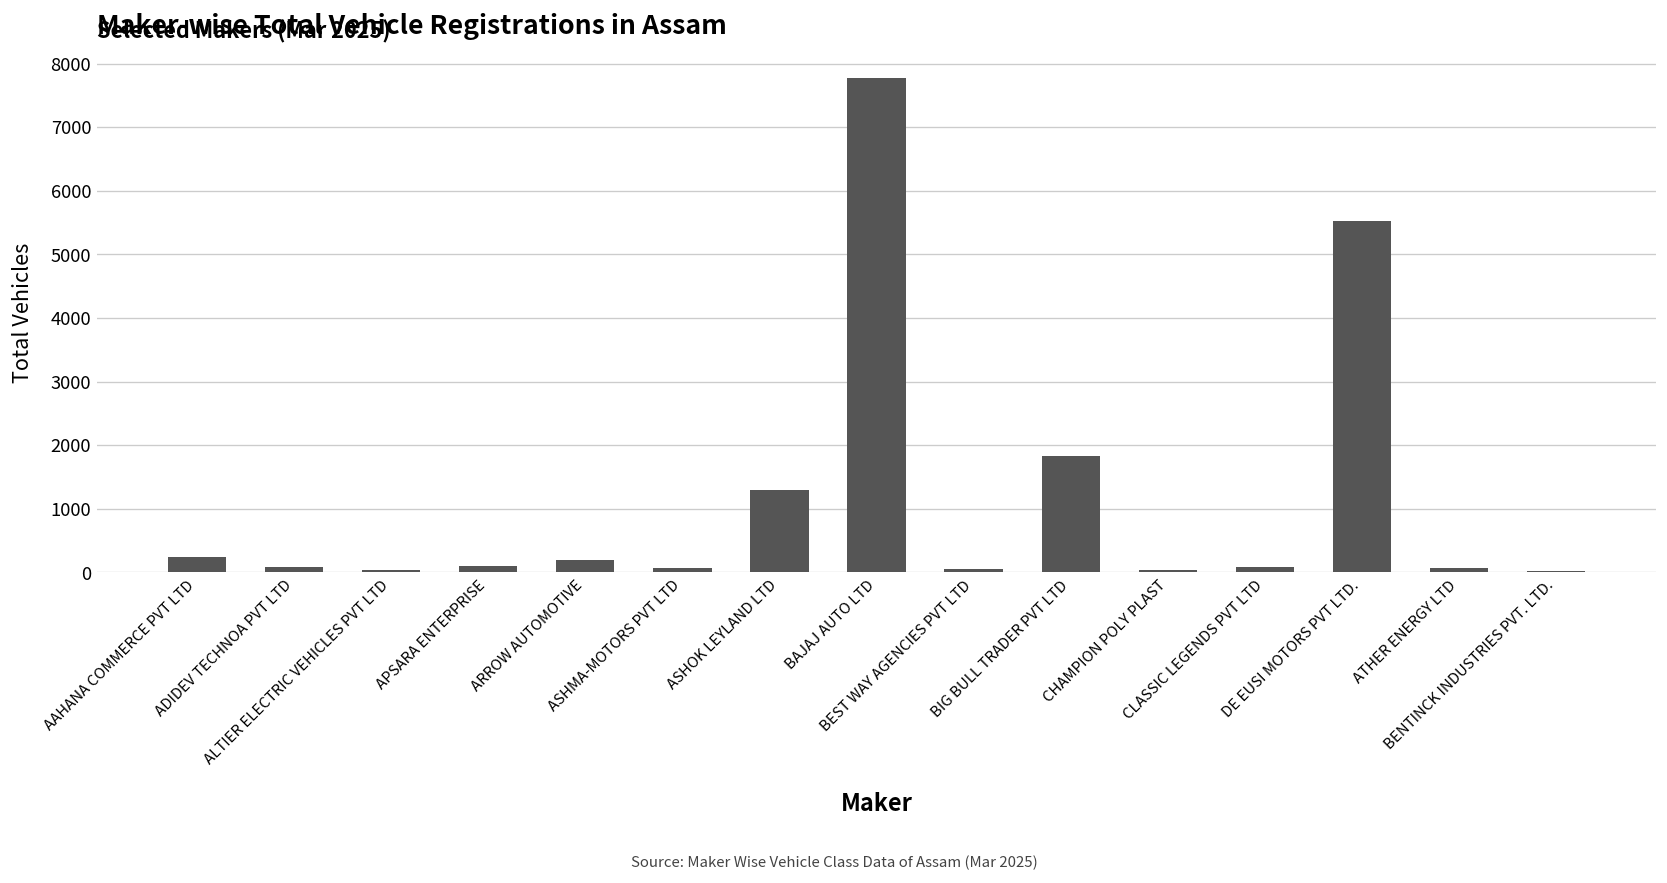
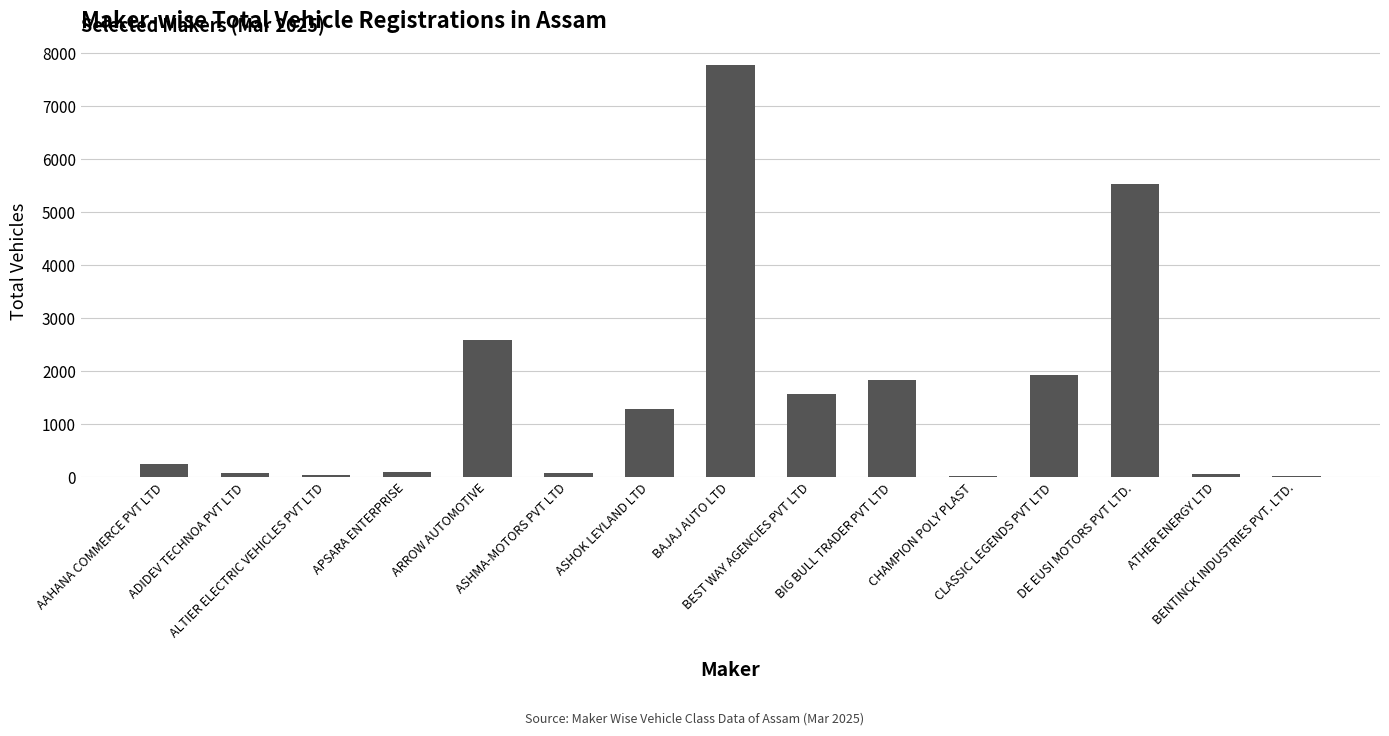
ARROW AUTOMOTIVE: 200 -> 2600
BEST WAY AGENCIES PVT LTD: 100 -> 1600
CLASSIC LEGENDS PVT LTD: 100 -> 1900
